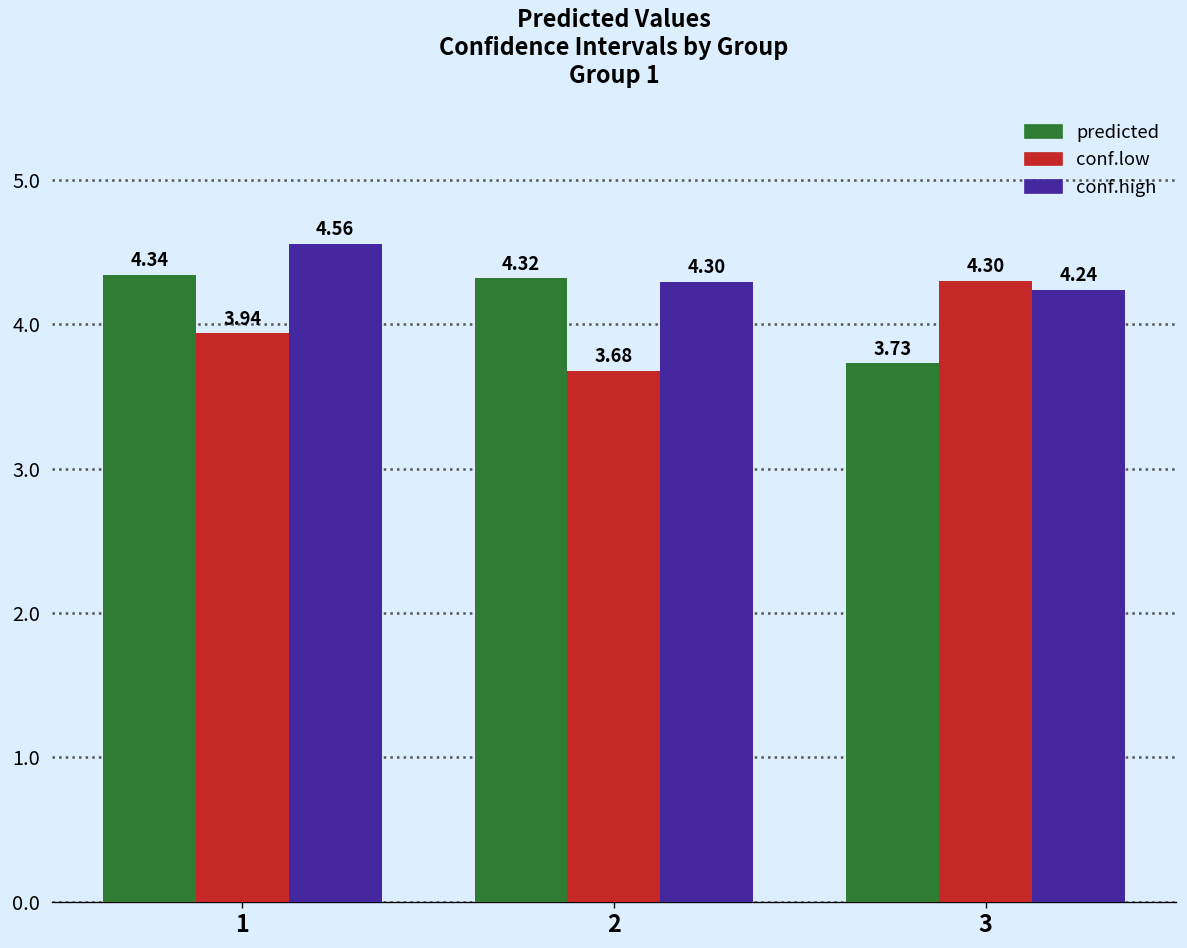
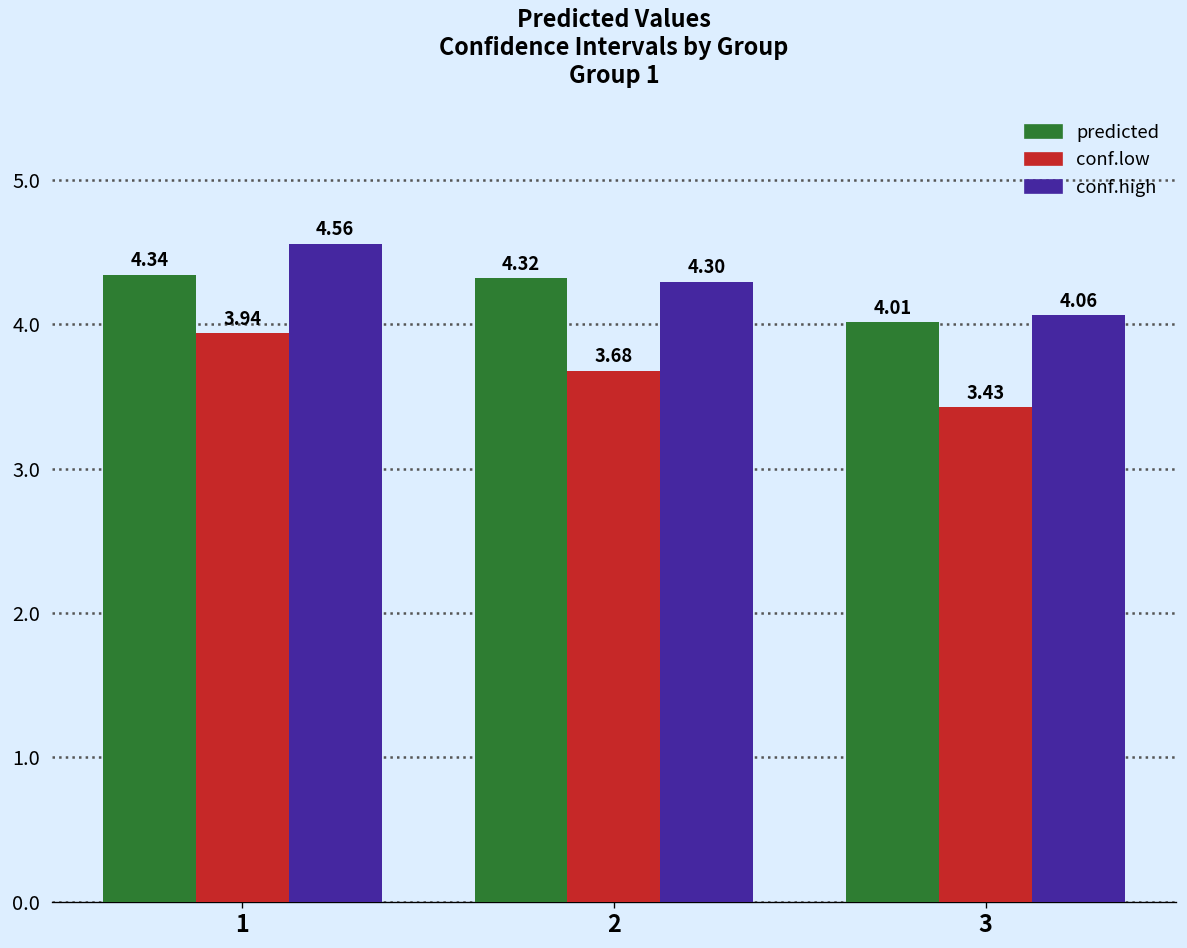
predicted, 3: 3.73 -> 4.01
conf.low, 3: 4.30 -> 3.43
conf.high, 3: 4.24 -> 4.06
